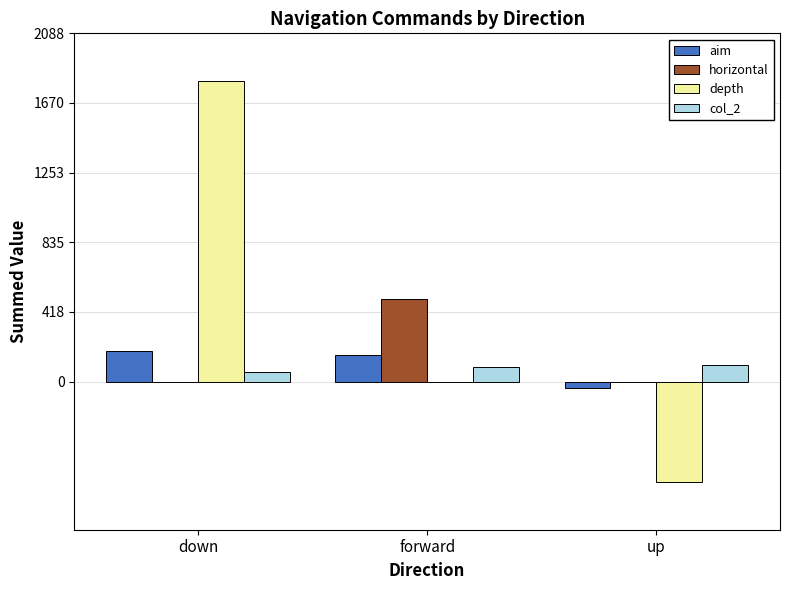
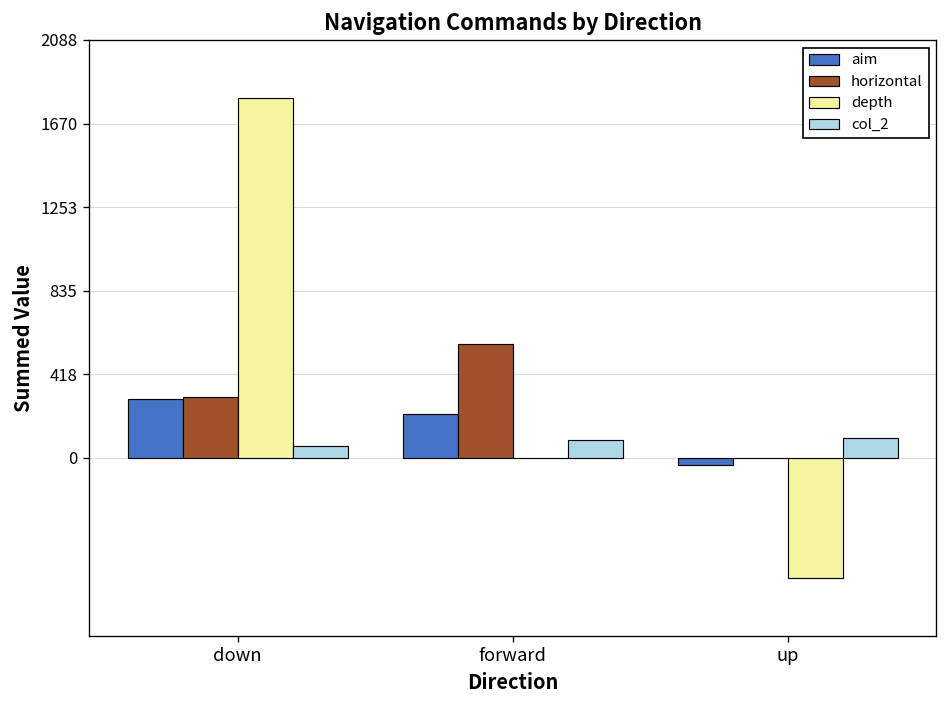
aim, down: 180 -> 300
horizontal, down: 0 -> 300
aim, forward: 160 -> 220
horizontal, forward: 500 -> 570
